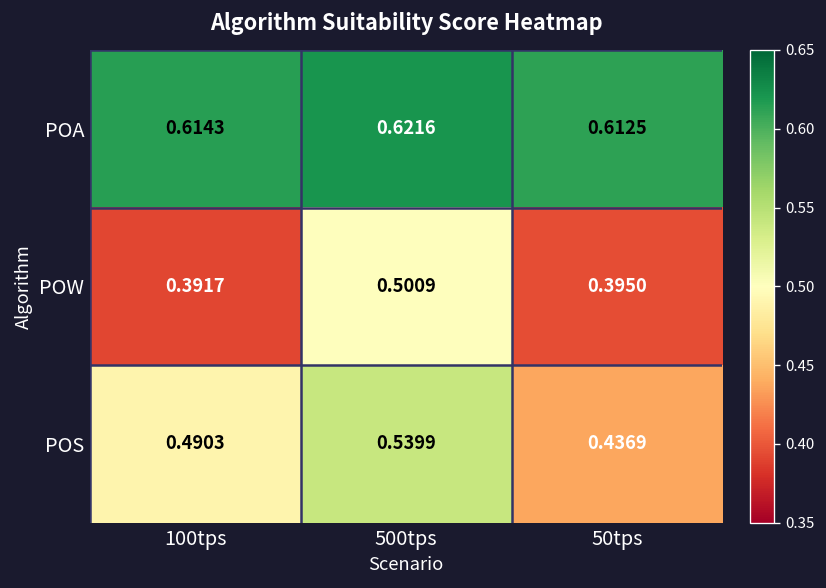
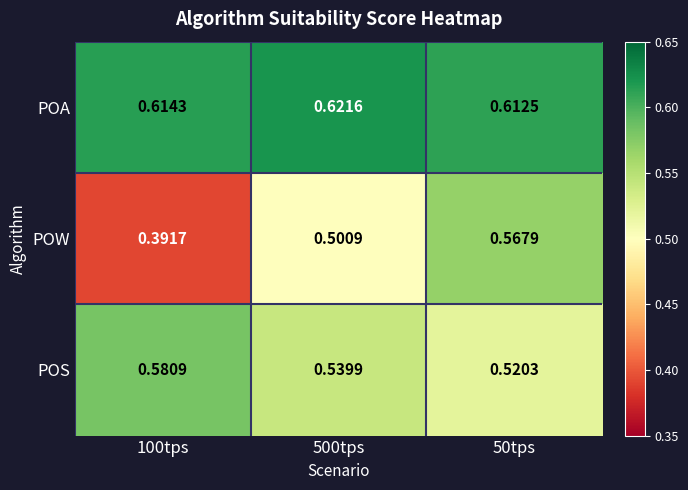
POW, 50tps: 0.3950 -> 0.5679
POS, 100tps: 0.4903 -> 0.5809
POS, 50tps: 0.4369 -> 0.5203
